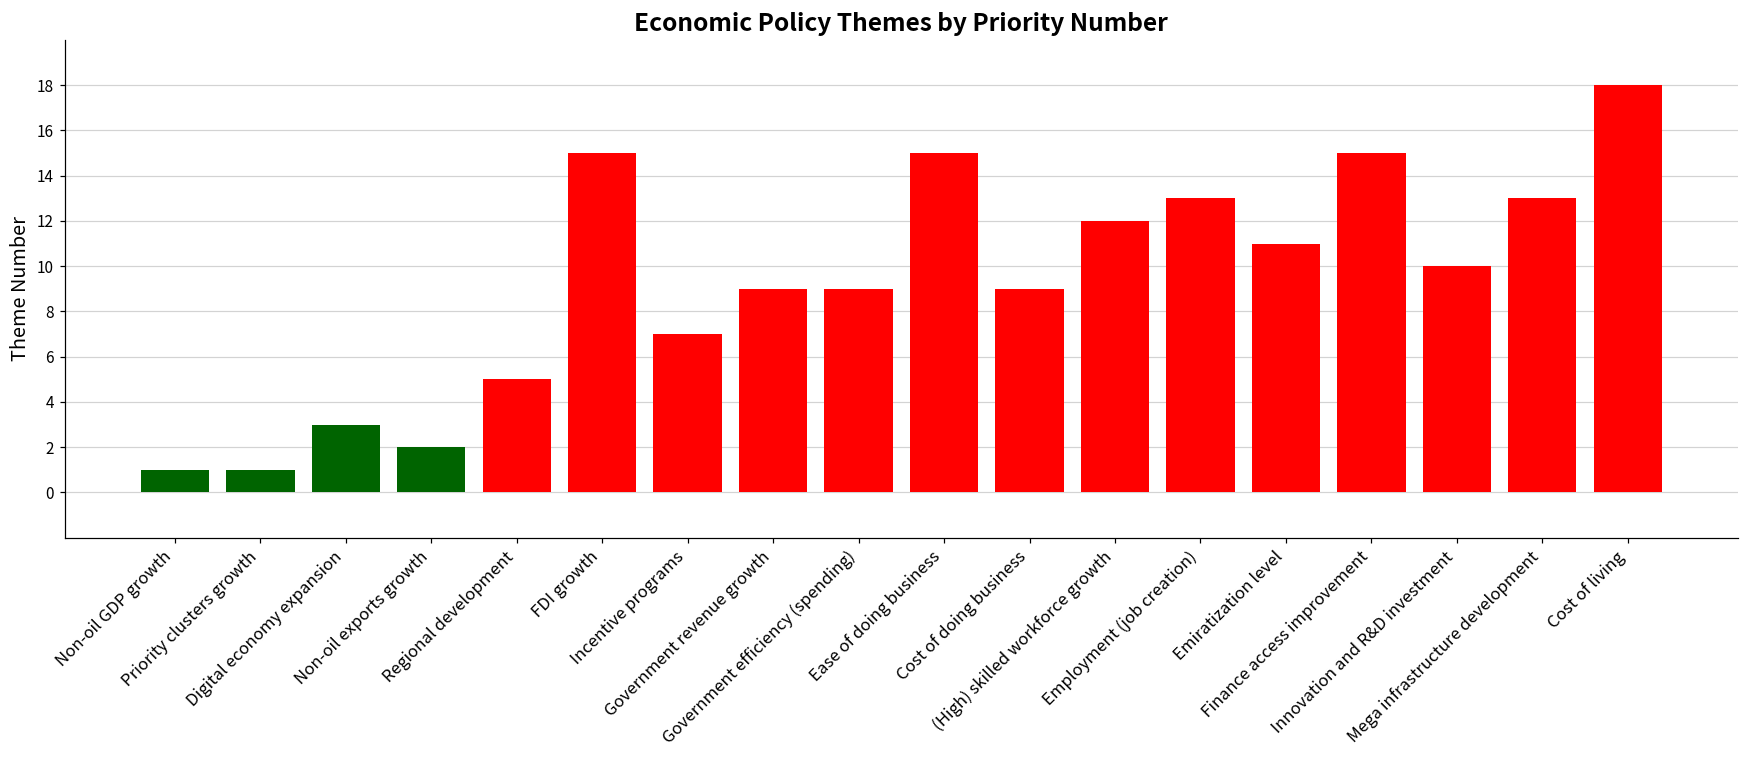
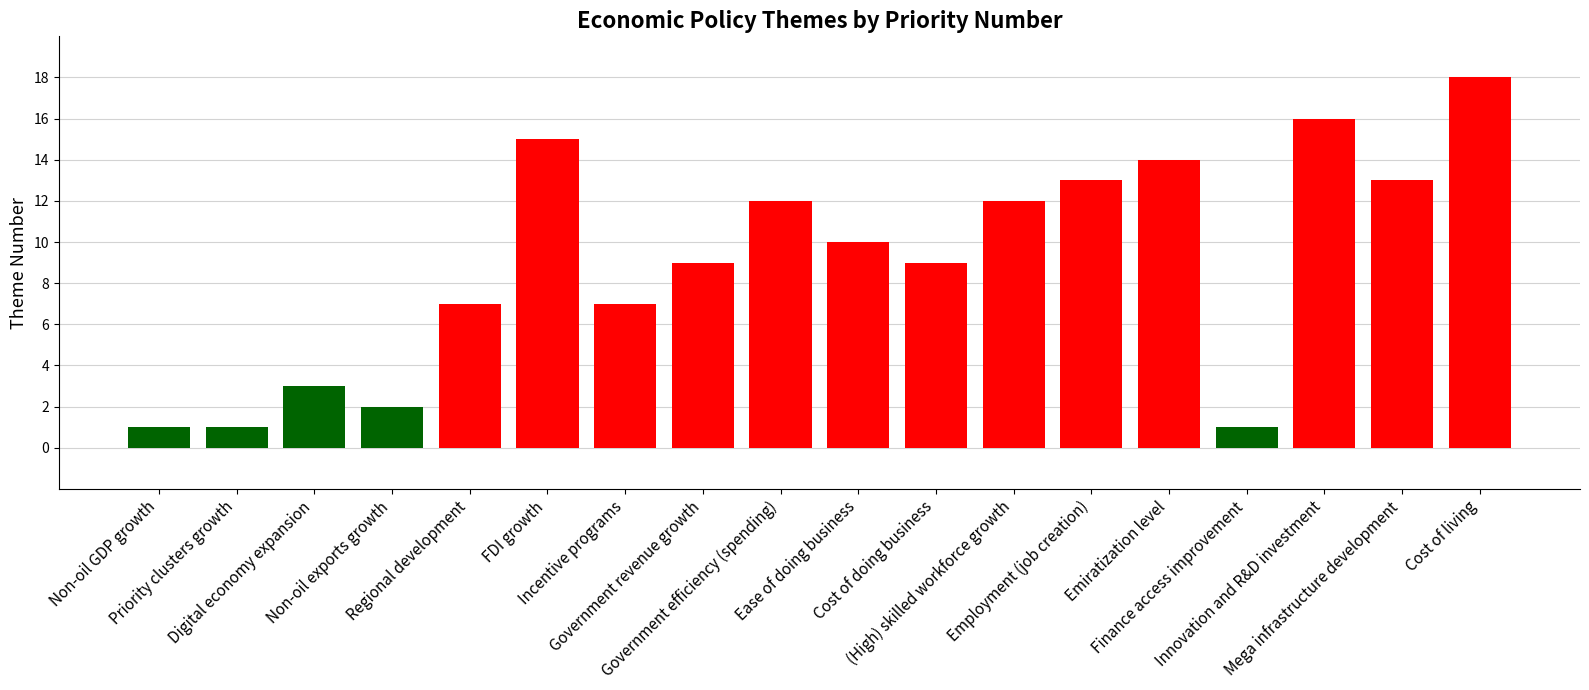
Regional development: 5 -> 7
Government efficiency (spending): 9 -> 12
Ease of doing business: 15 -> 10
Emiratization level: 11 -> 14
Finance access improvement: 15 -> 1
Innovation and R&D investment: 10 -> 16
